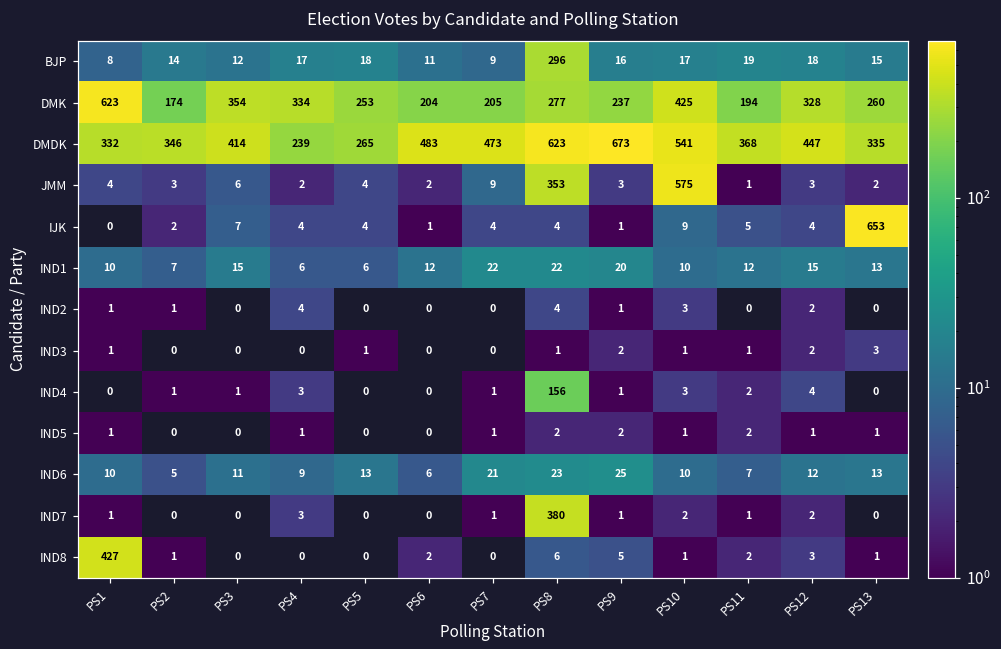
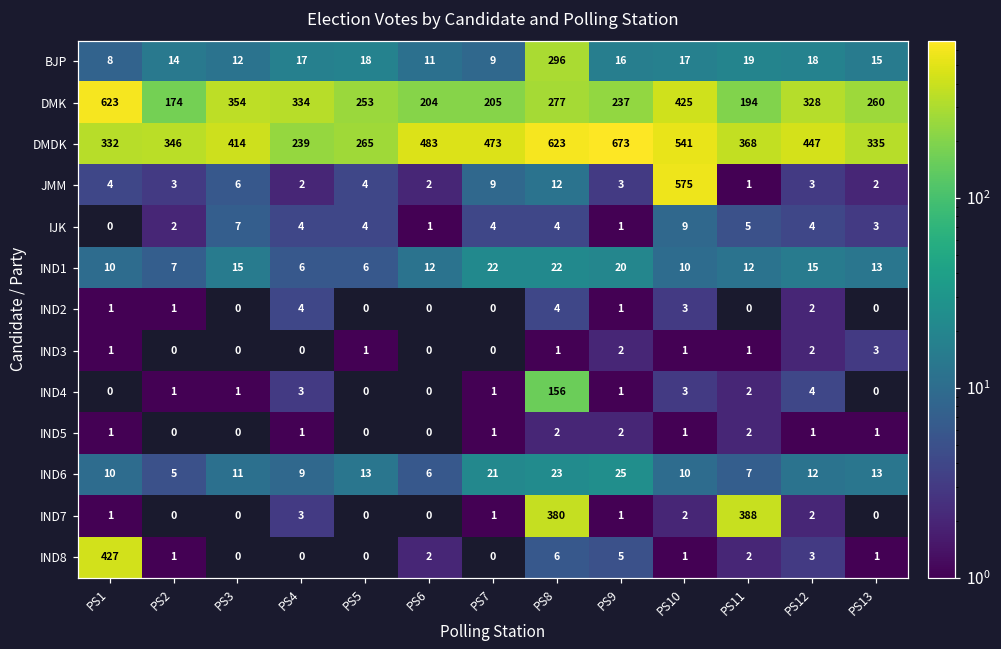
JMM, PS8: 353 -> 12
IJK, PS13: 653 -> 3
IND7, PS11: 1 -> 388
